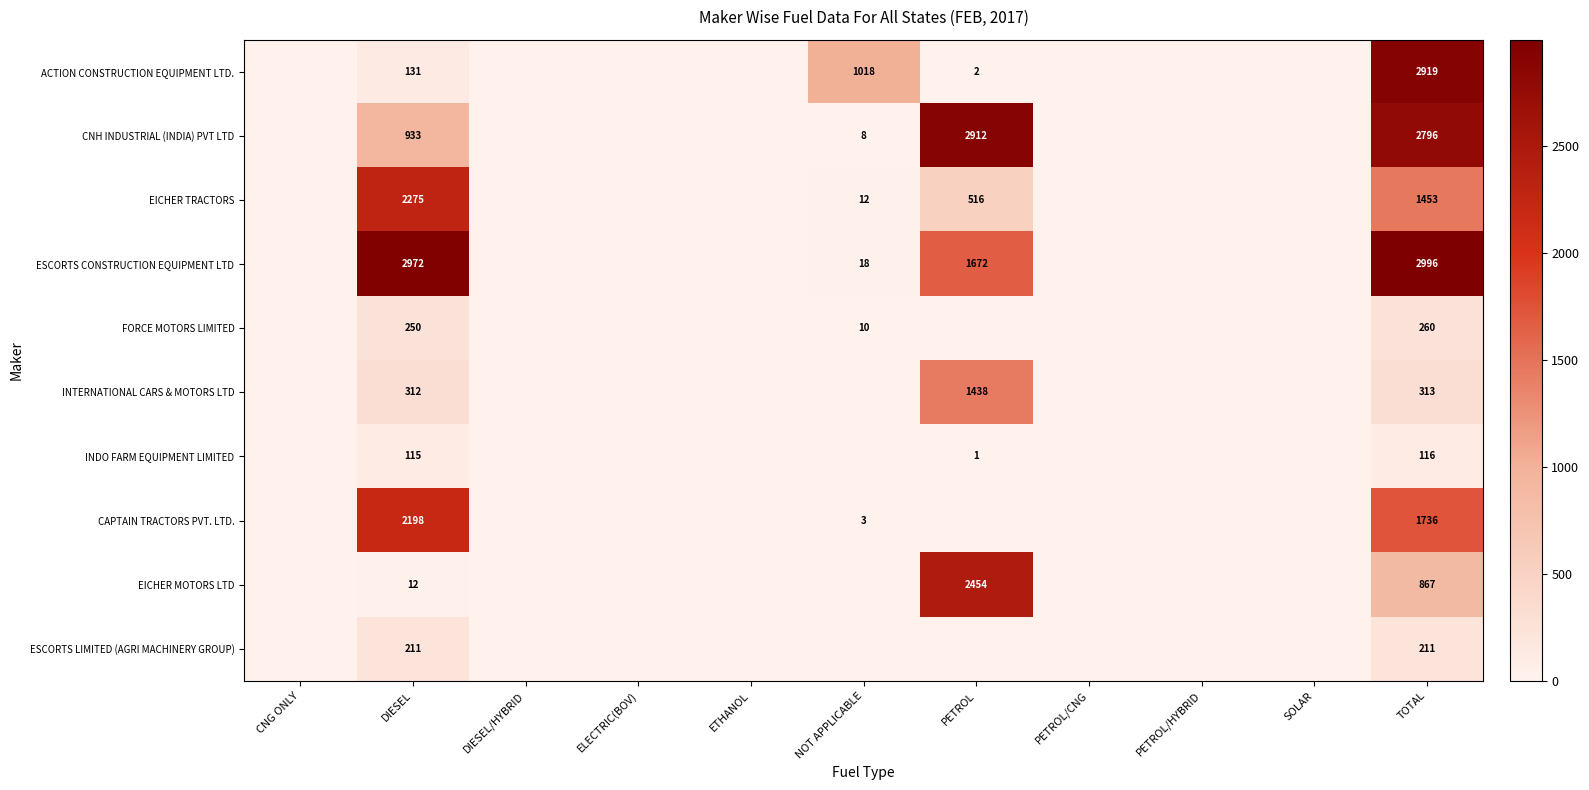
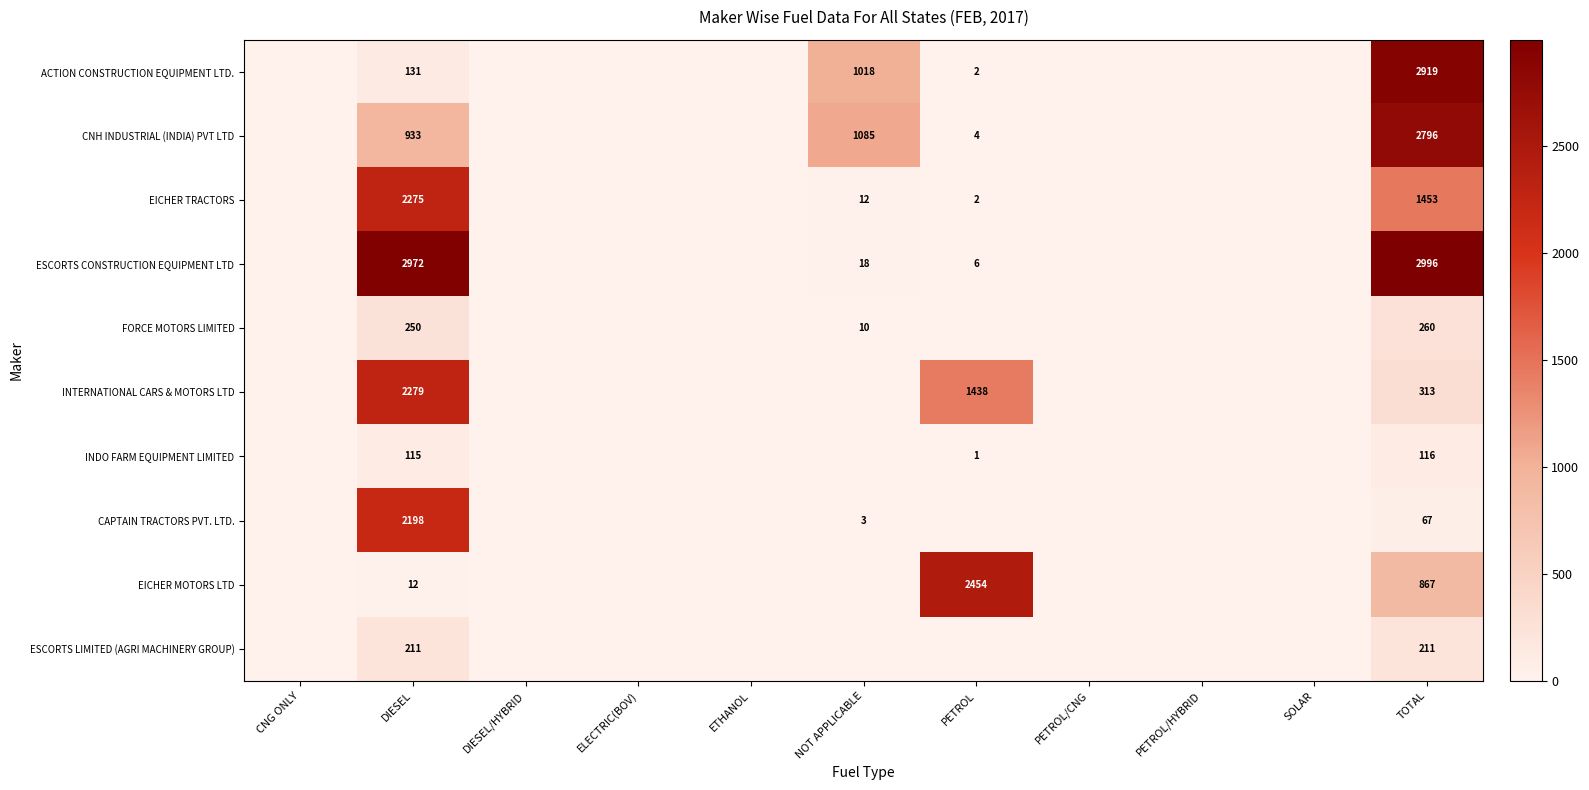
CNH INDUSTRIAL (INDIA) PVT LTD, NOT APPLICABLE: 8 -> 1085
CNH INDUSTRIAL (INDIA) PVT LTD, PETROL: 2912 -> 4
EICHER TRACTORS, PETROL: 516 -> 2
ESCORTS CONSTRUCTION EQUIPMENT LTD, PETROL: 1672 -> 6
INTERNATIONAL CARS & MOTORS LTD, DIESEL: 312 -> 2279
CAPTAIN TRACTORS PVT. LTD., TOTAL: 1736 -> 67
